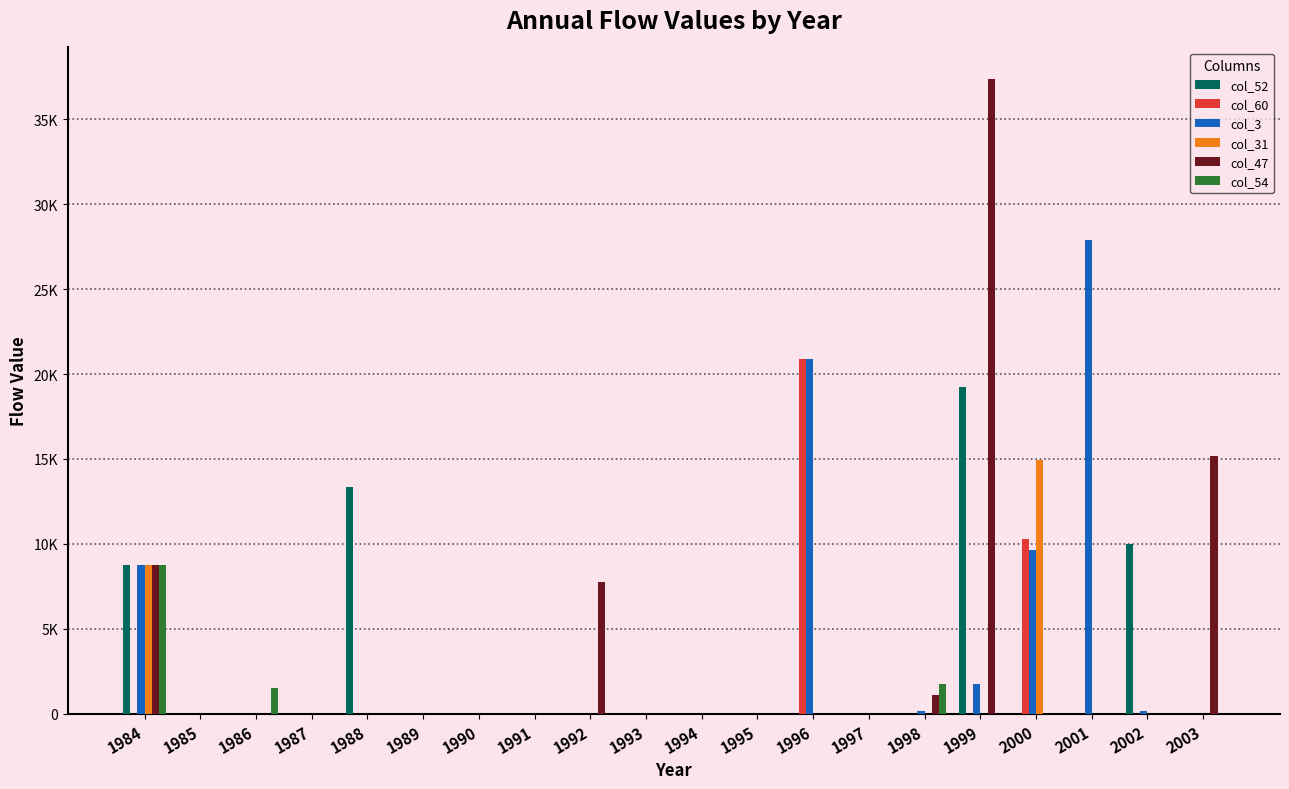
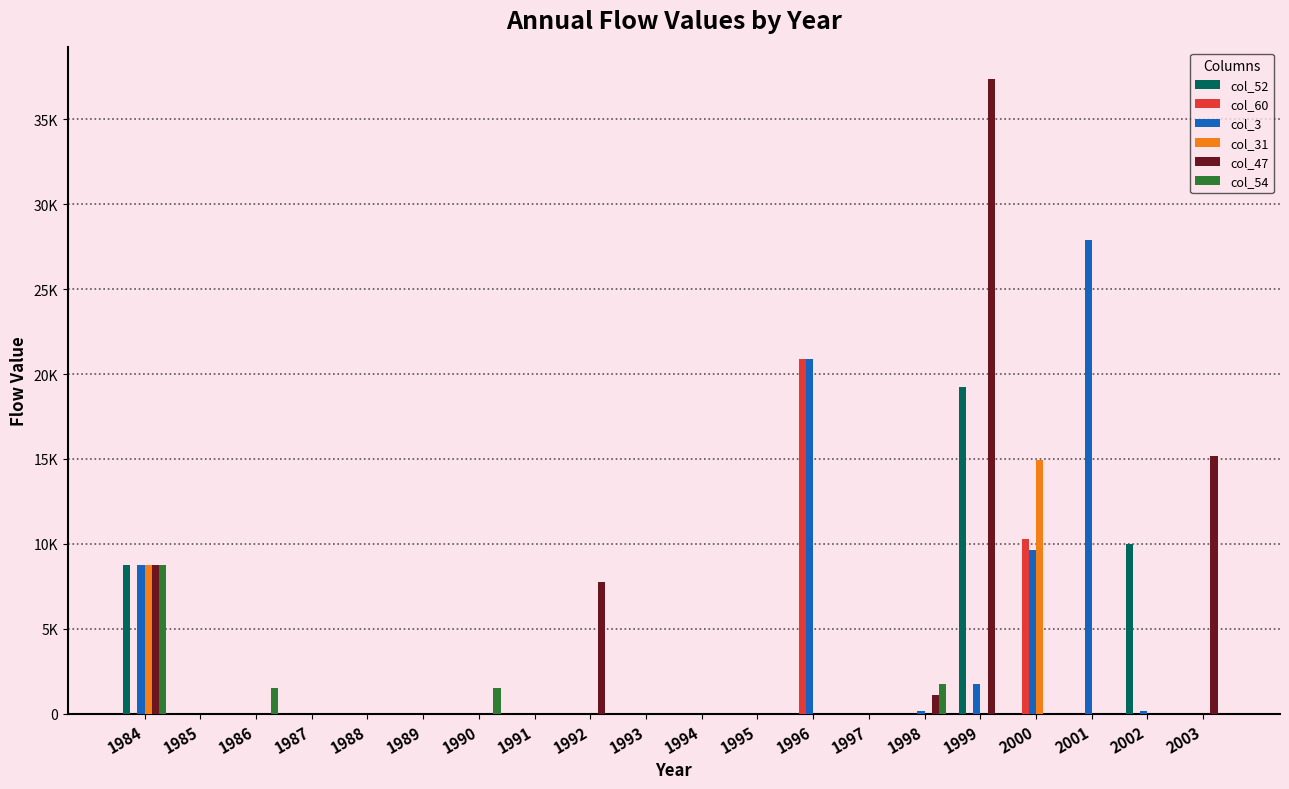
col_52, 1988: 13400 -> 0
col_54, 1990: 0 -> 1500
